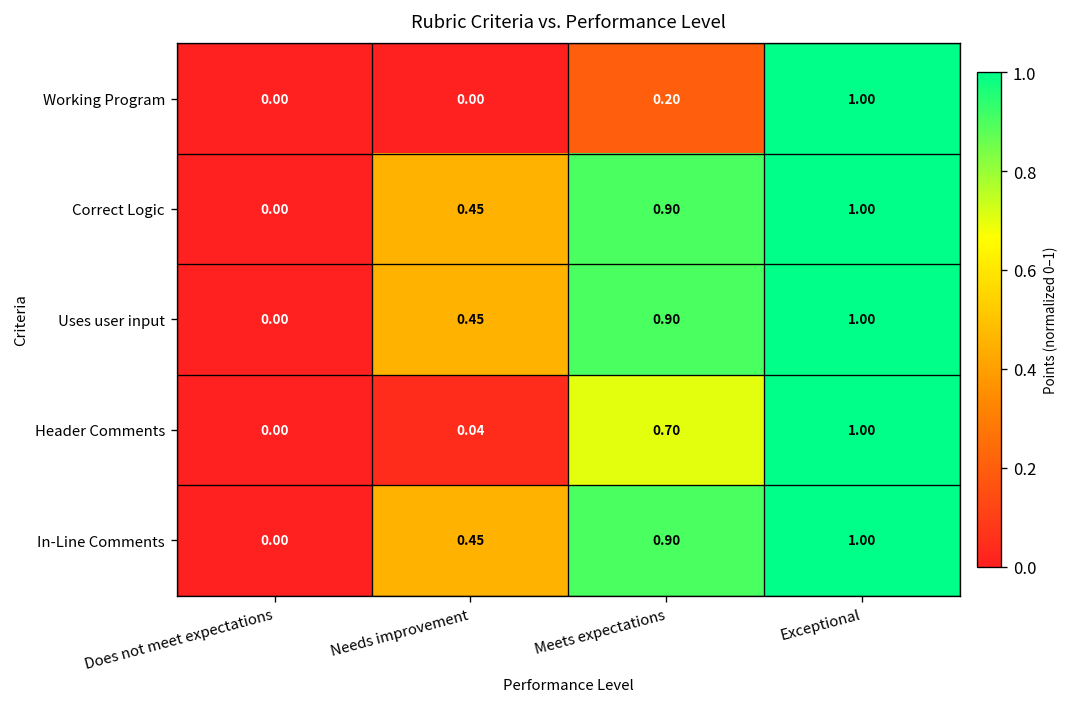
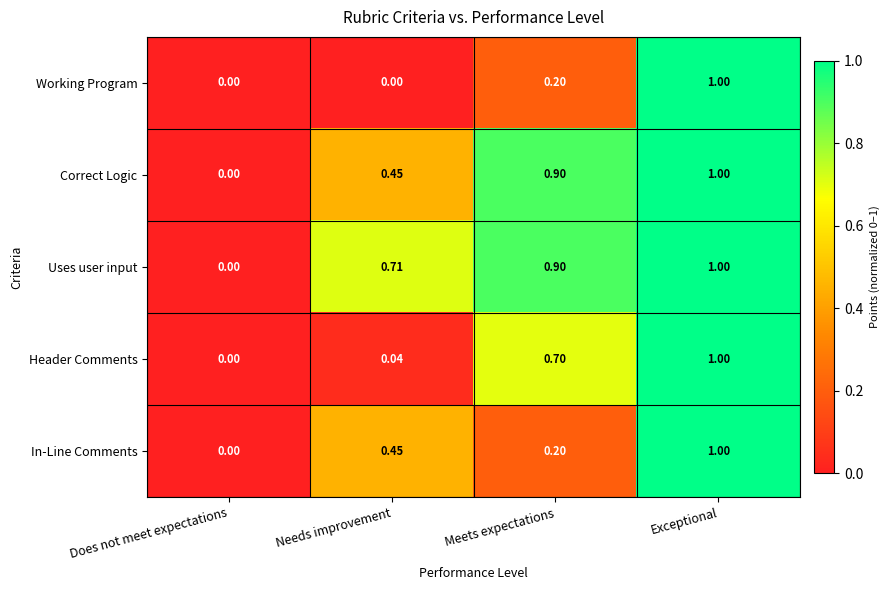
Uses user input, Needs improvement: 0.45 -> 0.71
In-Line Comments, Meets expectations: 0.90 -> 0.20
